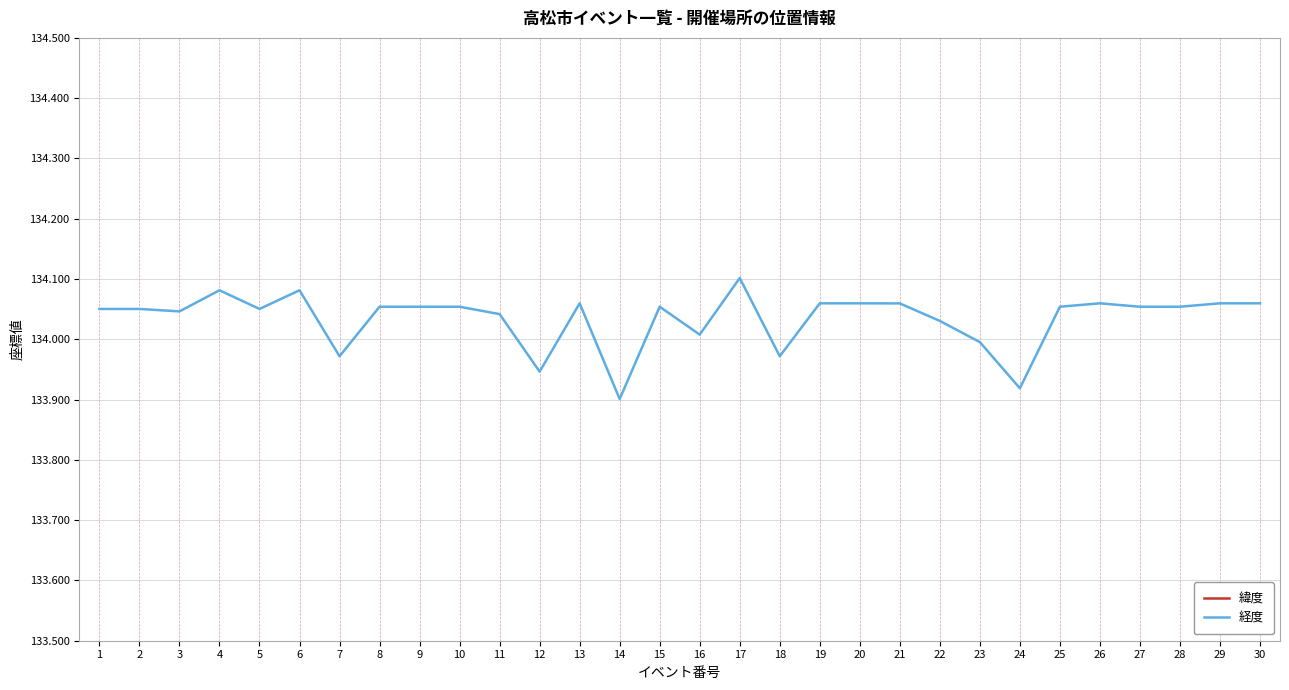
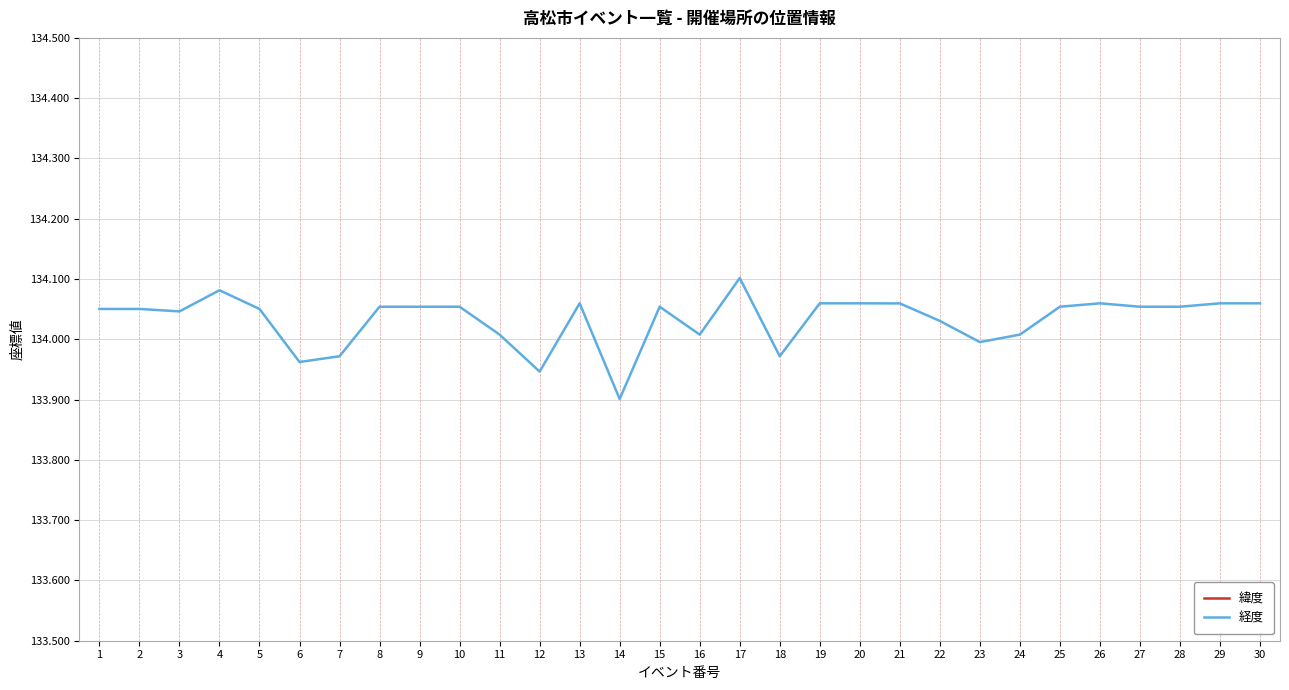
経度, 6: 134.08 -> 133.96
経度, 11: 134.04 -> 134.01
経度, 24: 133.92 -> 134.01
